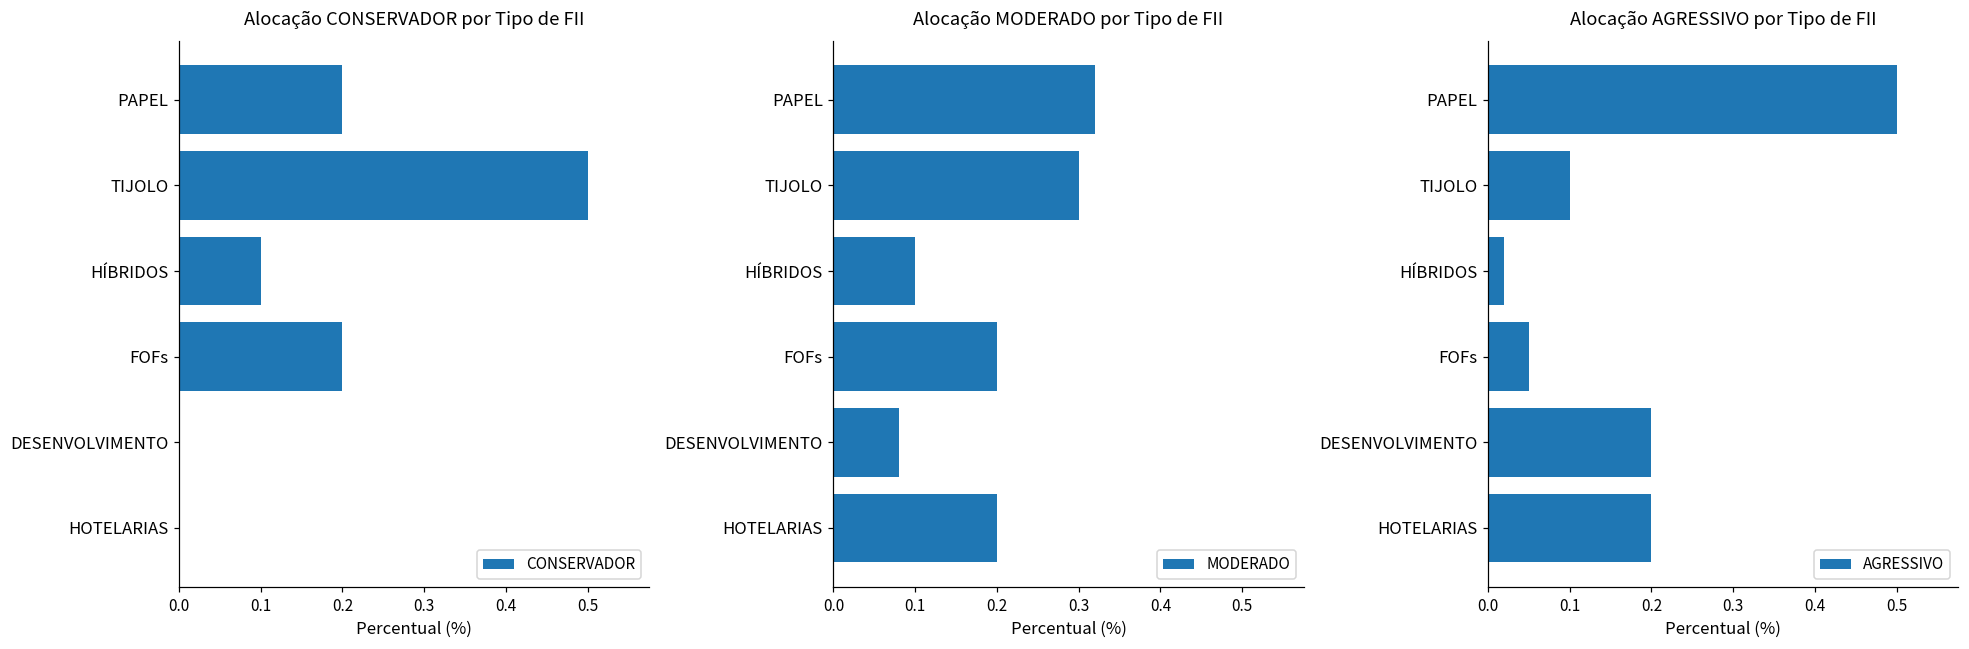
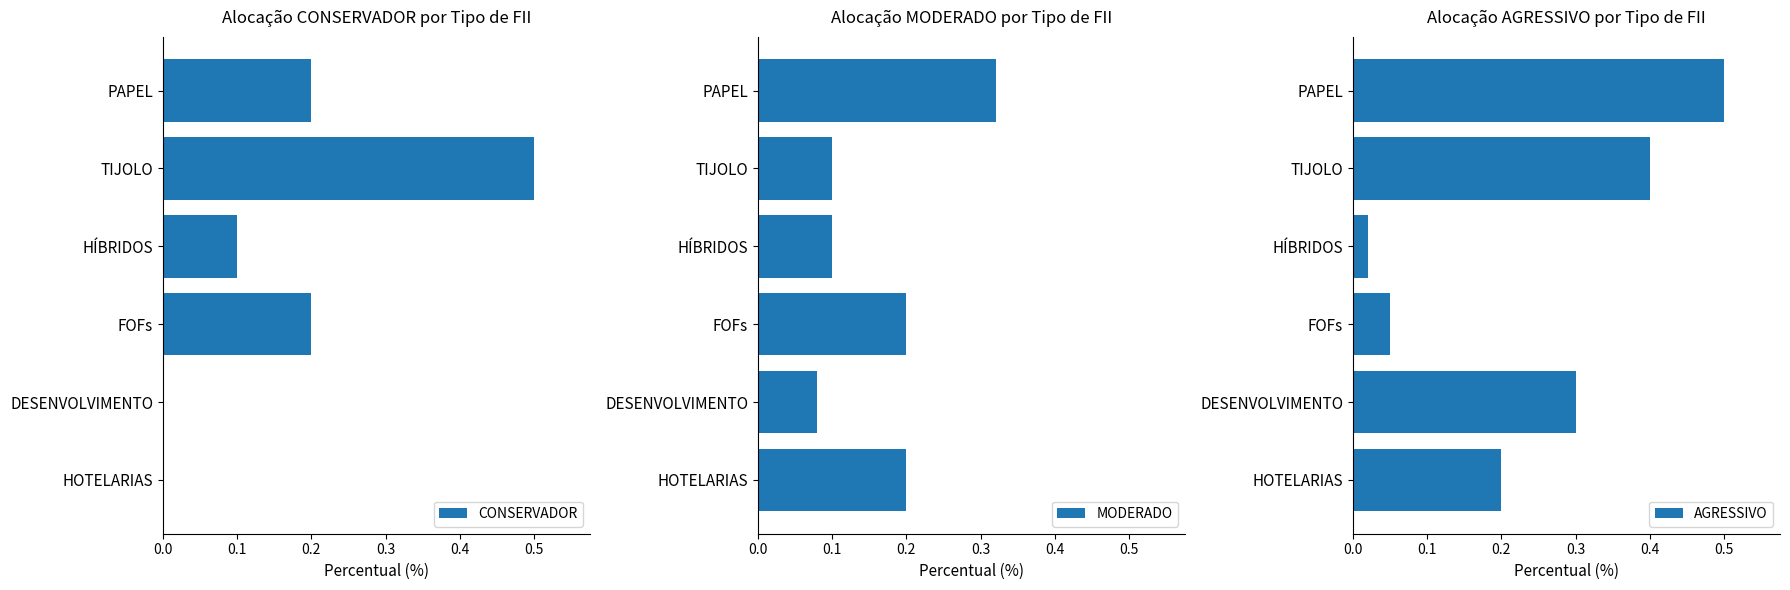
Alocação MODERADO por Tipo de FII, TIJOLO: 0.3 -> 0.1
Alocação AGRESSIVO por Tipo de FII, TIJOLO: 0.1 -> 0.4
Alocação AGRESSIVO por Tipo de FII, DESENVOLVIMENTO: 0.2 -> 0.3
